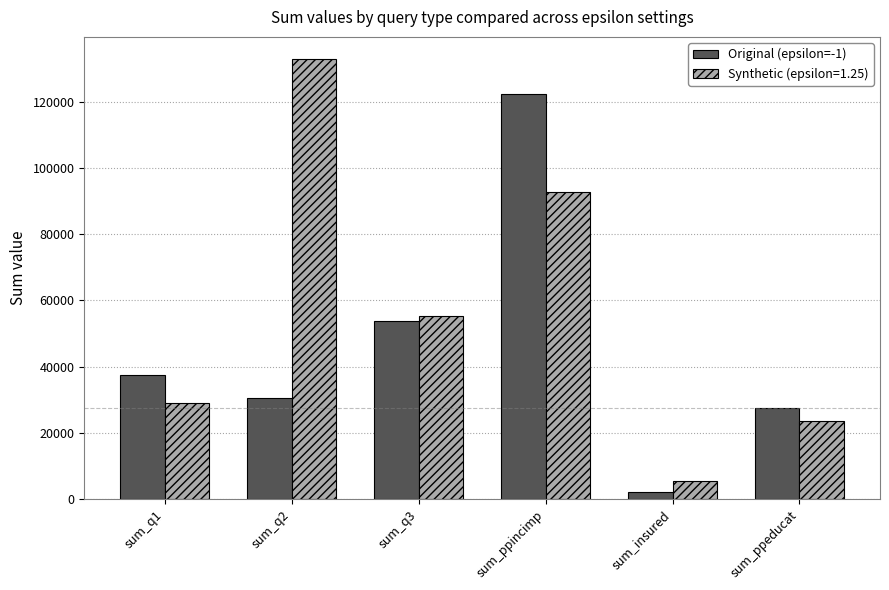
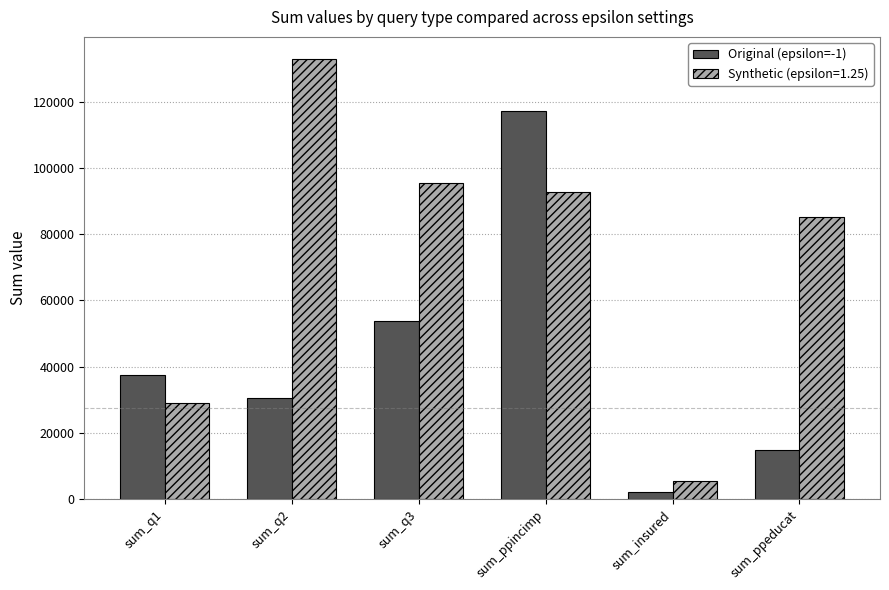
Synthetic (epsilon=1.25), sum_q3: 55000 -> 96000
Original (epsilon=-1), sum_ppincimp: 122000 -> 117000
Original (epsilon=-1), sum_ppeducat: 28000 -> 15000
Synthetic (epsilon=1.25), sum_ppeducat: 24000 -> 85000
